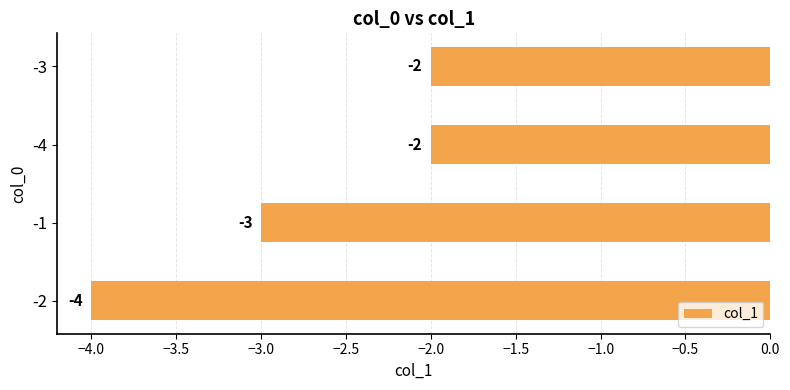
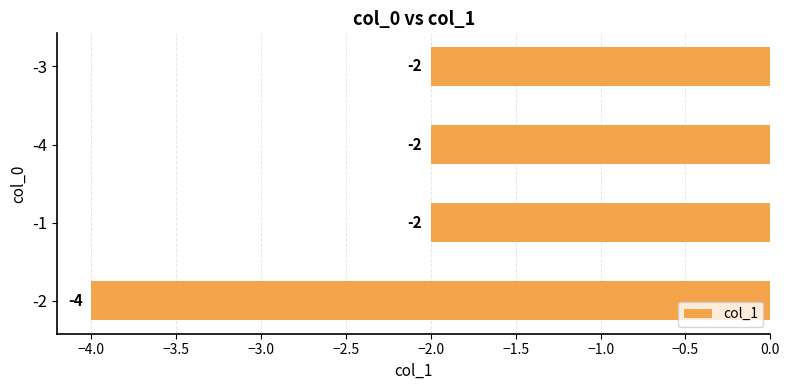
-1: -3 -> -2
